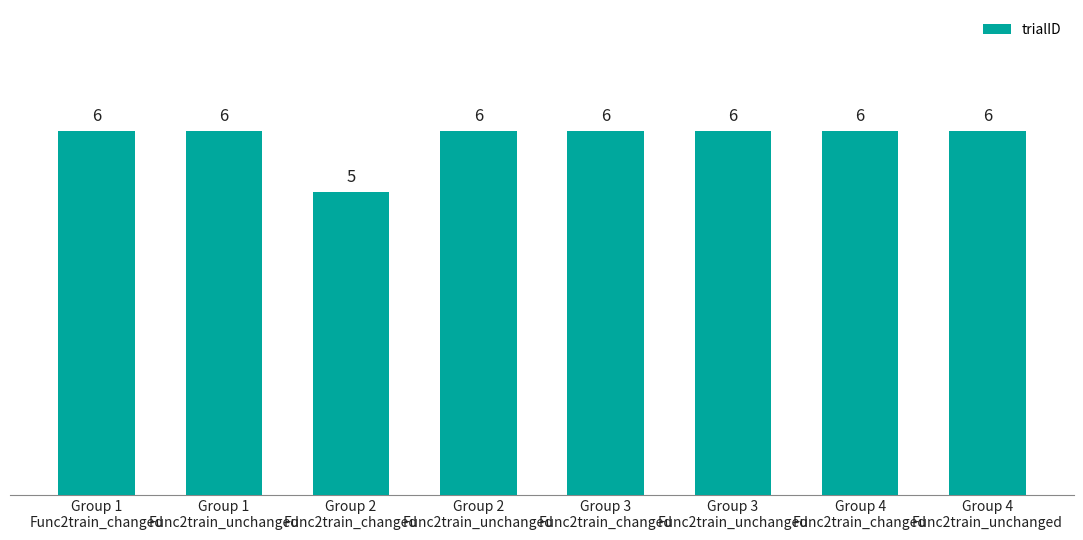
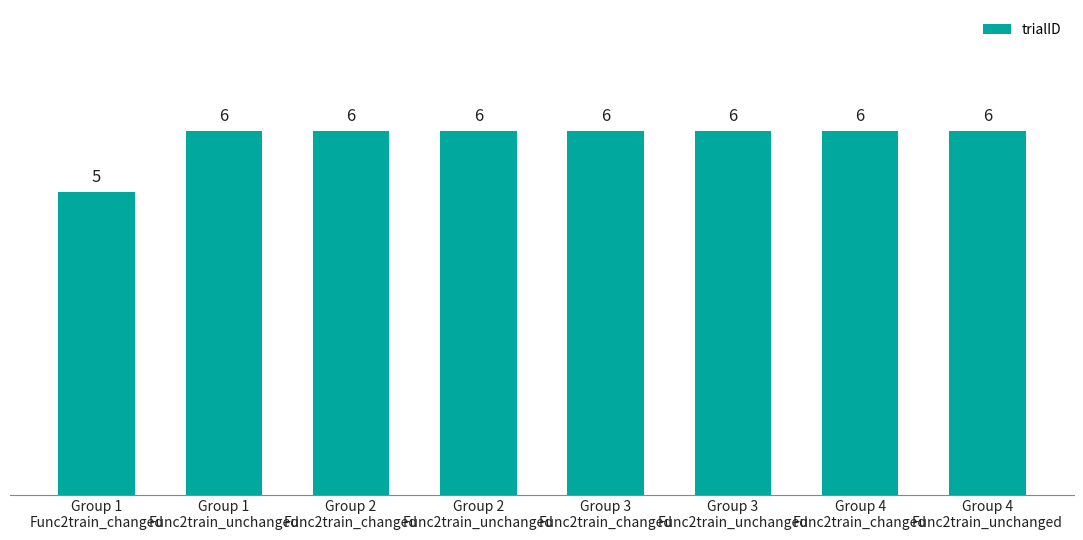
Group 1 Func2train_changed: 6 -> 5
Group 2 Func2train_changed: 5 -> 6
